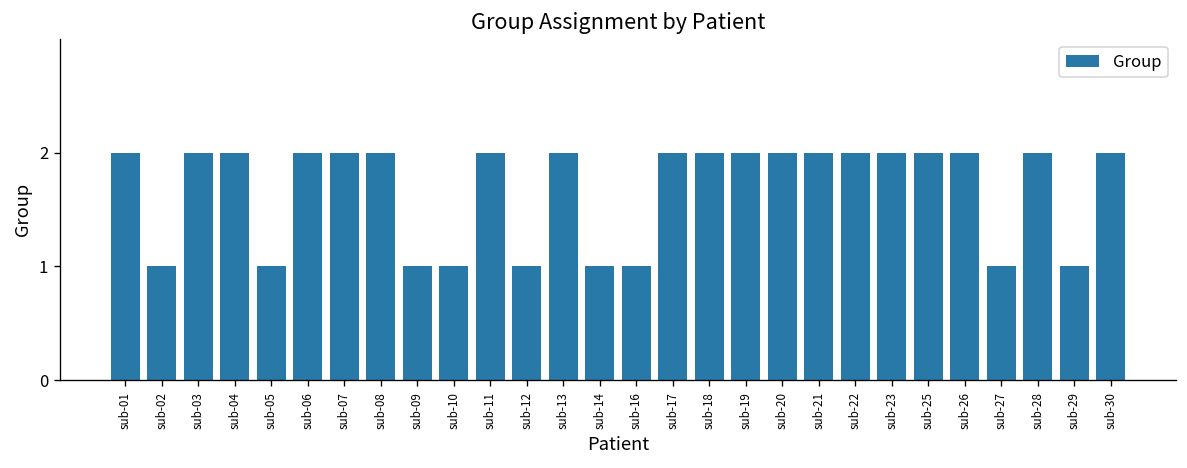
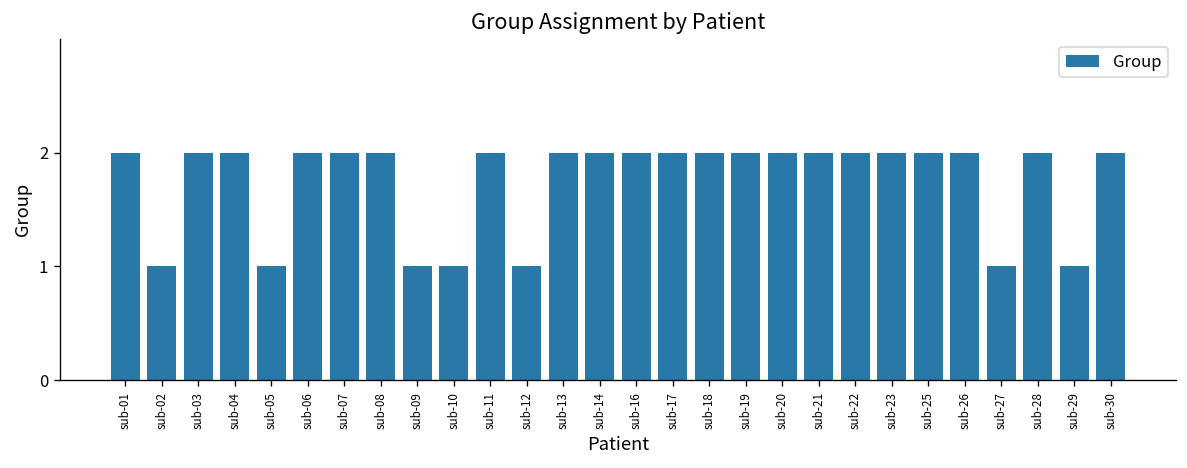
sub-14: 1 -> 2
sub-16: 1 -> 2
